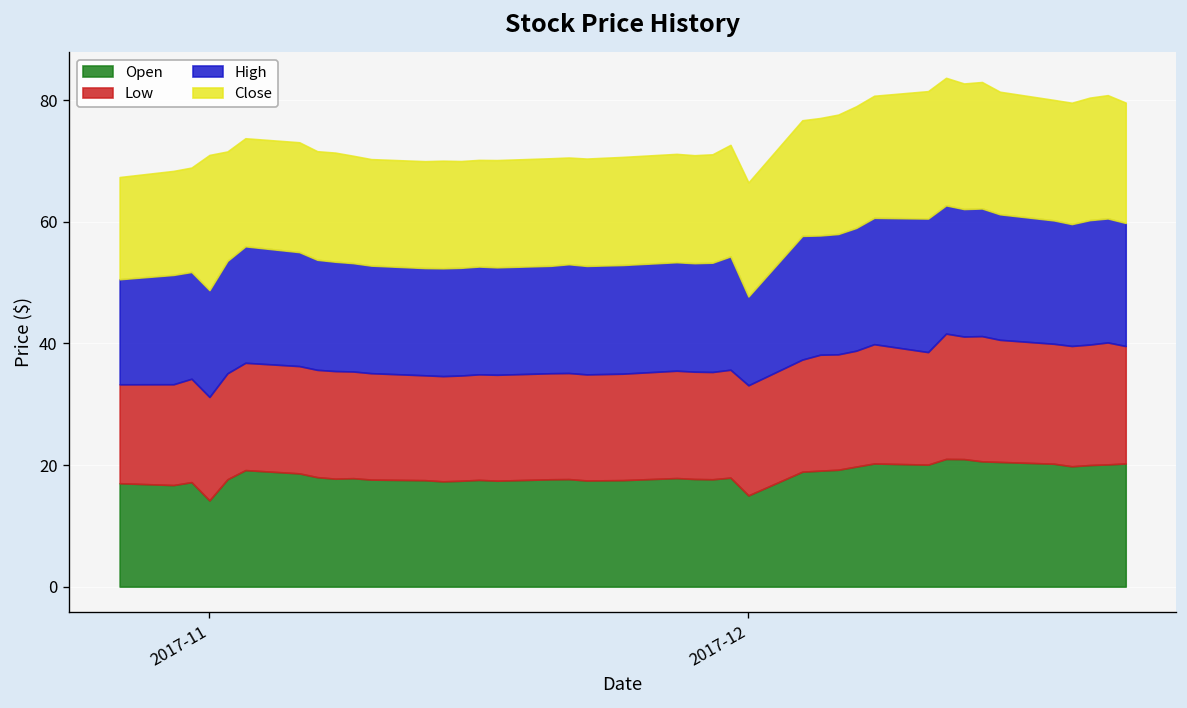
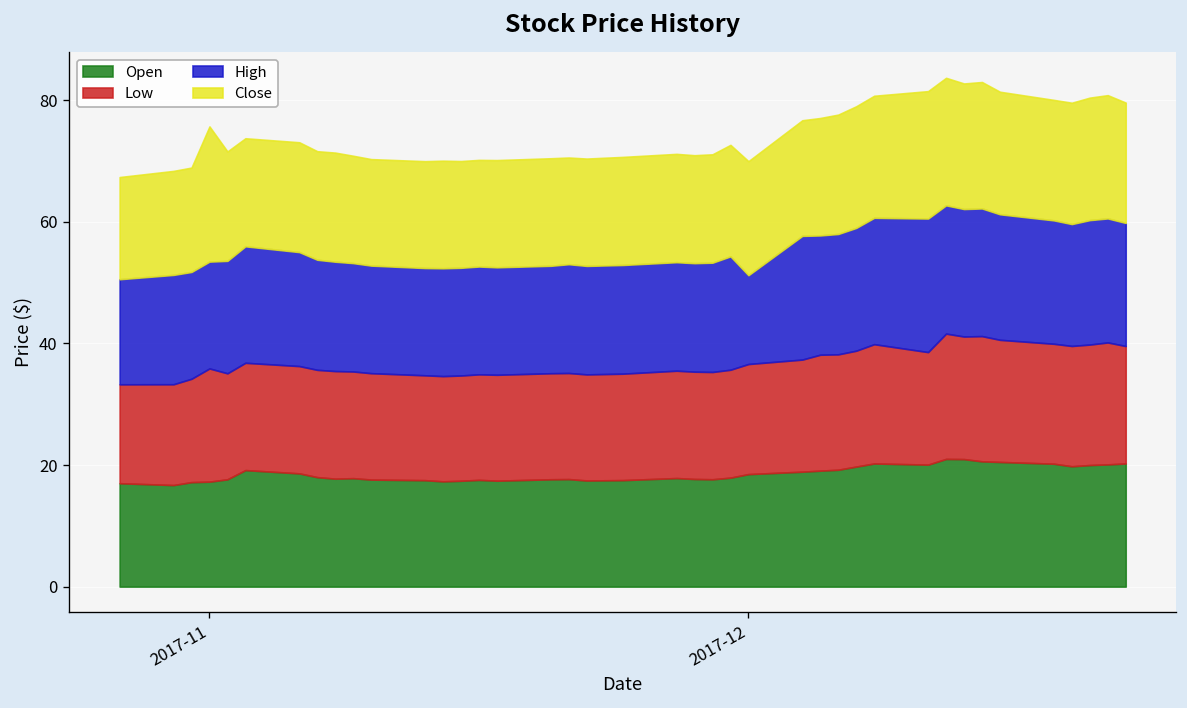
Open, 2017-11: 14 -> 17
Low, 2017-11: 17 -> 19
Open, 2017-12: 15 -> 19
